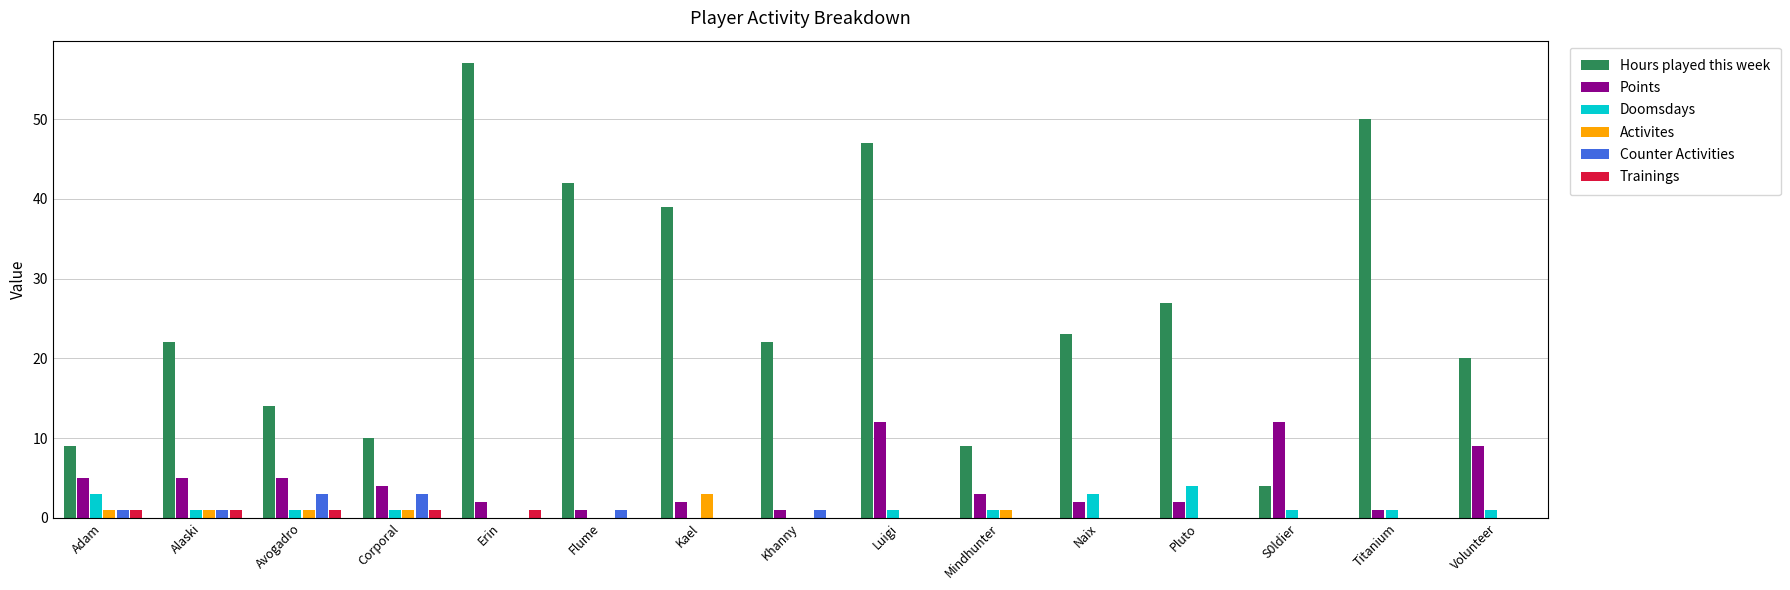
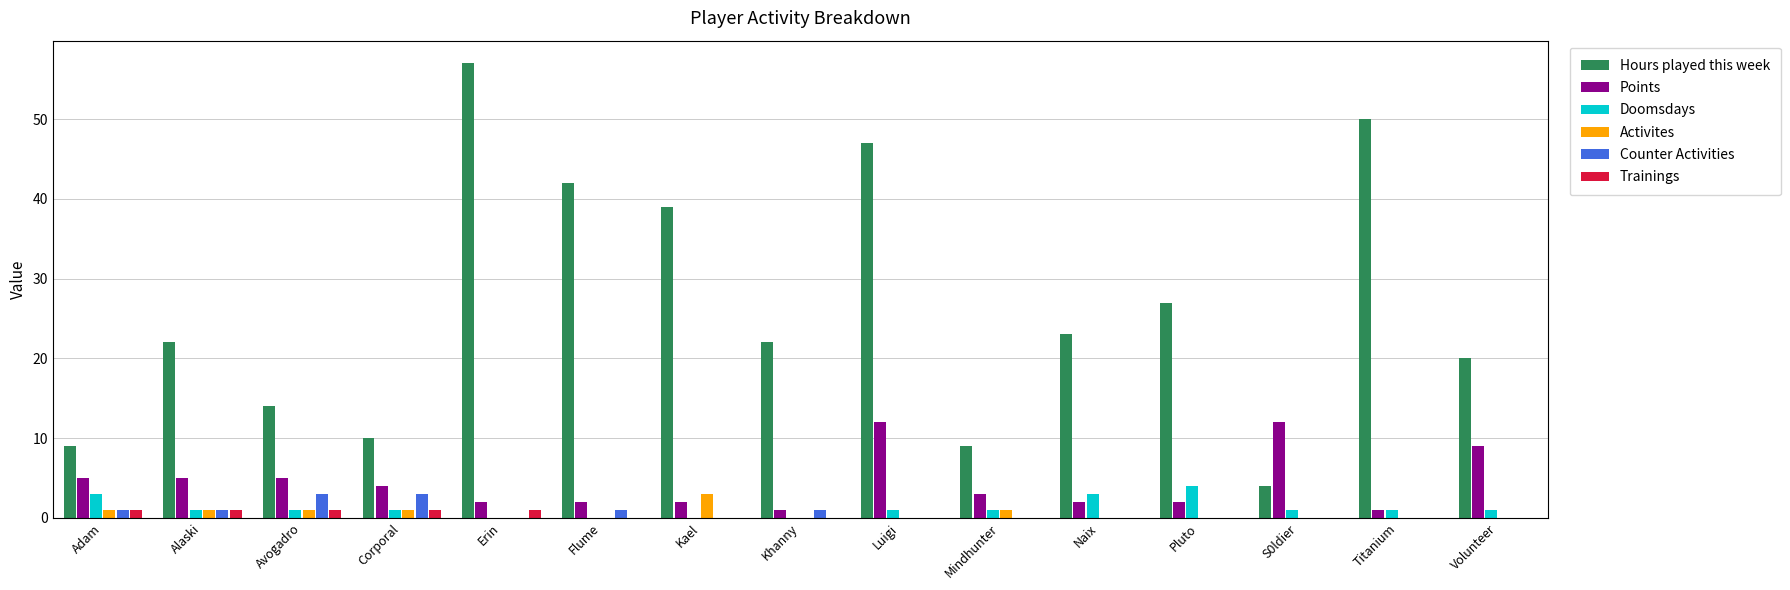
Points, Flume: 1 -> 2
